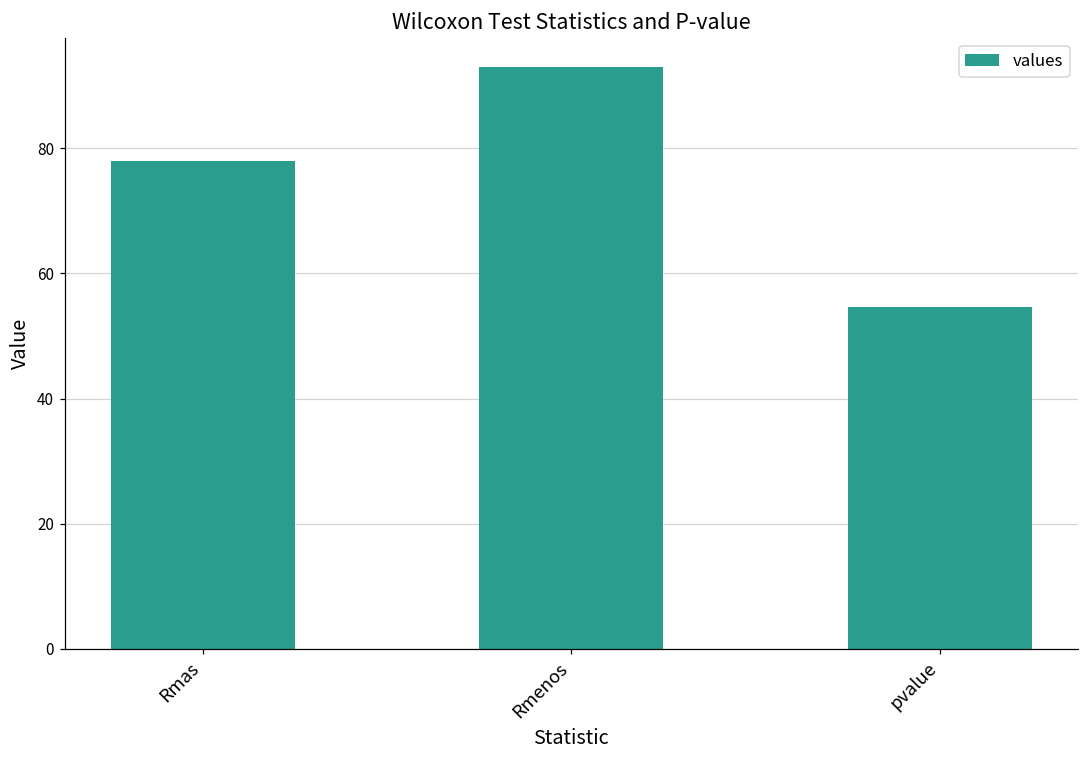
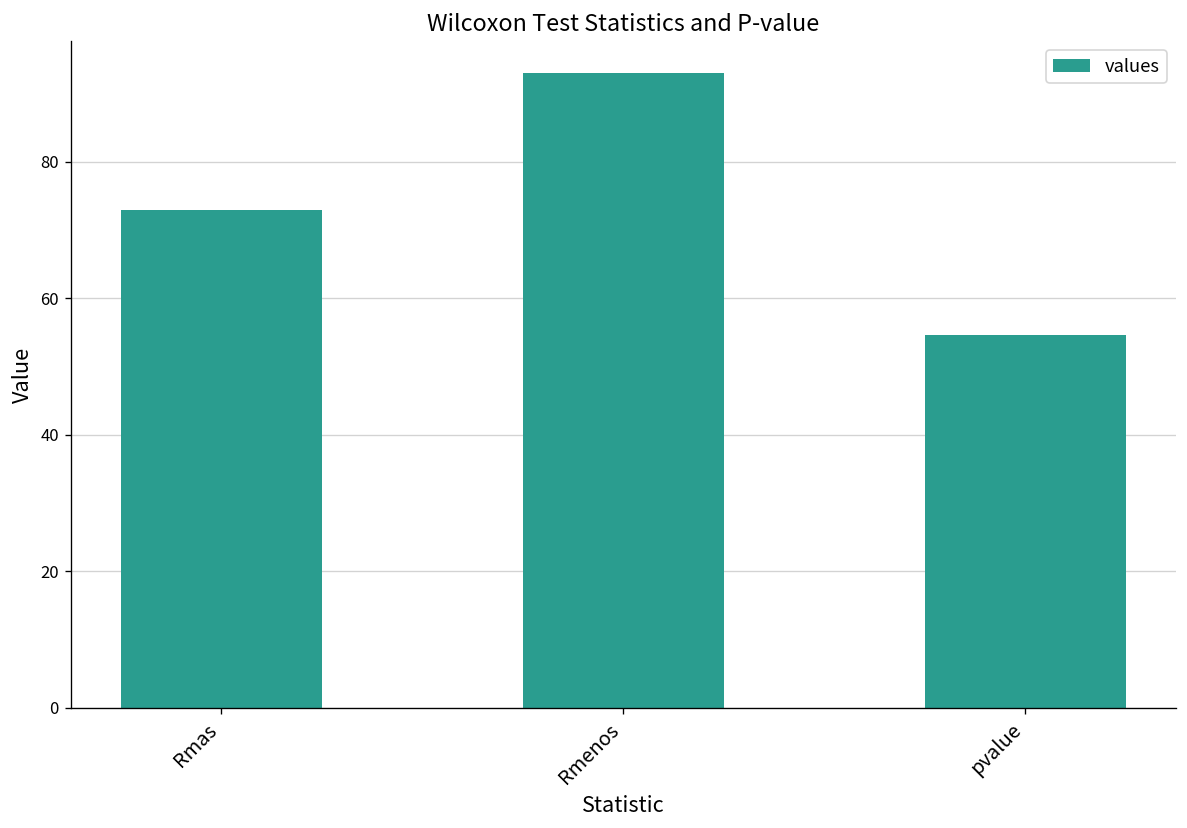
Rmas: 78 -> 73
